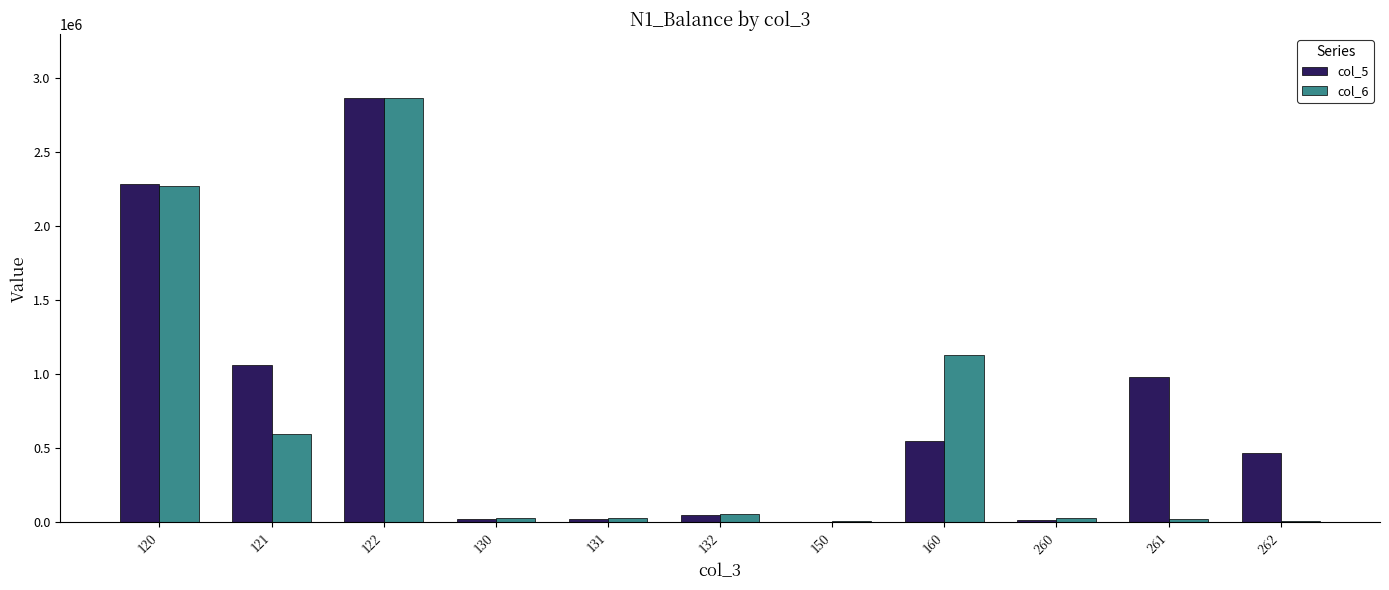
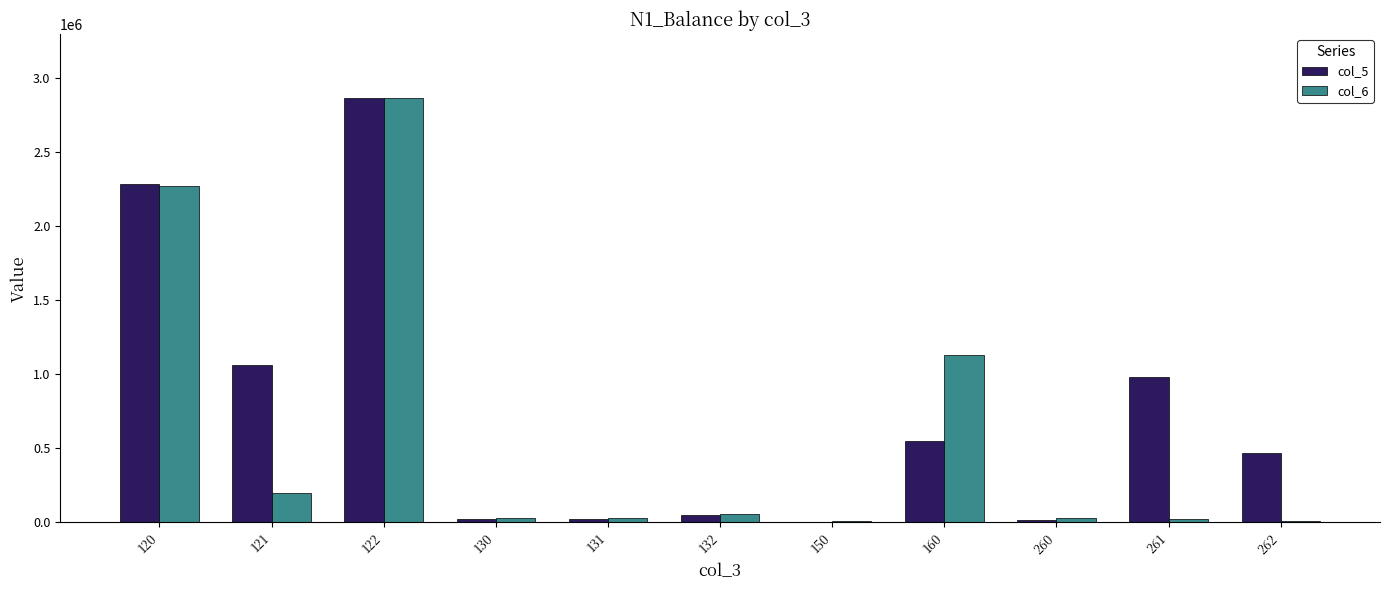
col_6, 121: 590000 -> 200000
